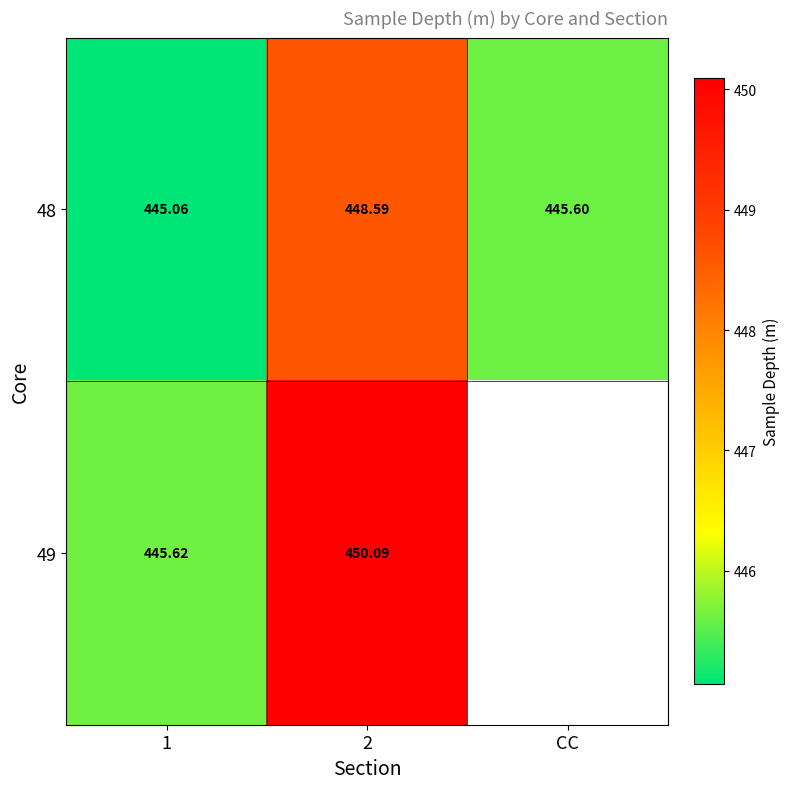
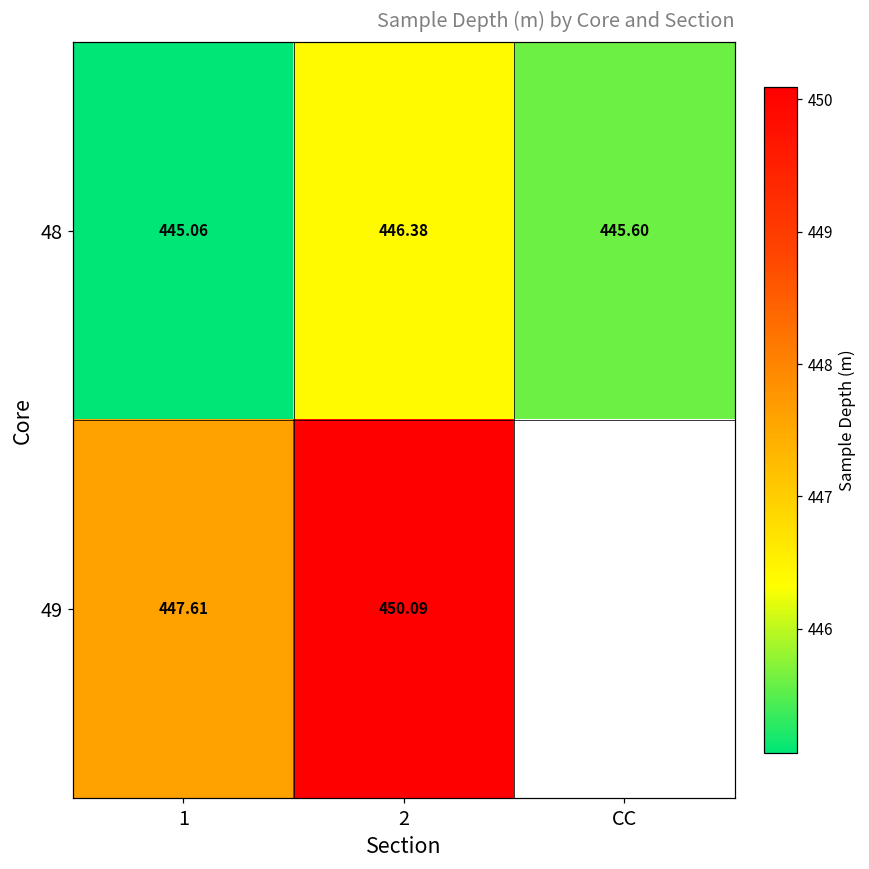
48, 2: 448.59 -> 446.38
49, 1: 445.62 -> 447.61
